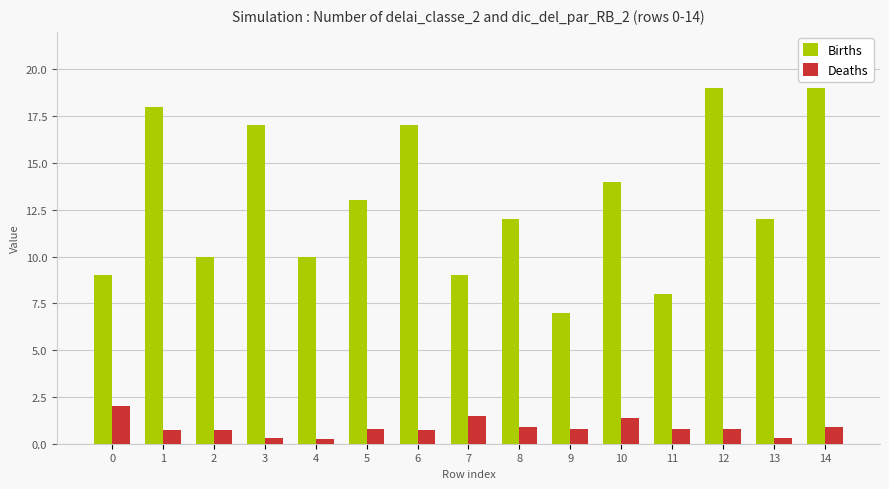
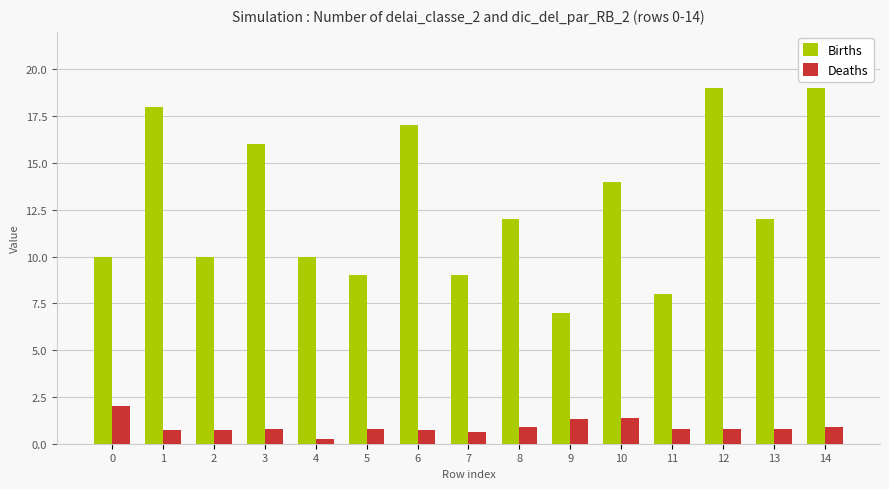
Births, 0: 9 -> 10
Births, 3: 17 -> 16
Deaths, 3: 0.3 -> 0.8
Births, 5: 13 -> 9
Deaths, 7: 1.5 -> 0.6
Deaths, 9: 0.8 -> 1.3
Deaths, 13: 0.3 -> 0.8
